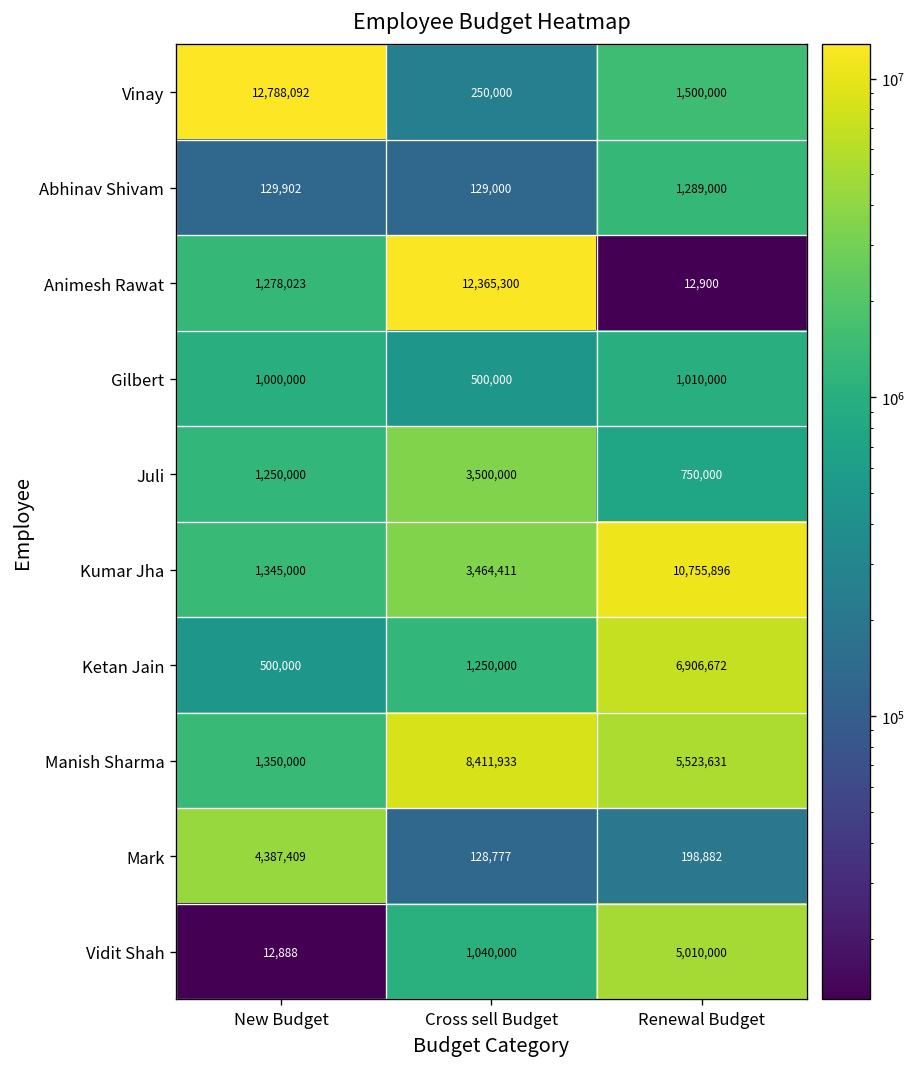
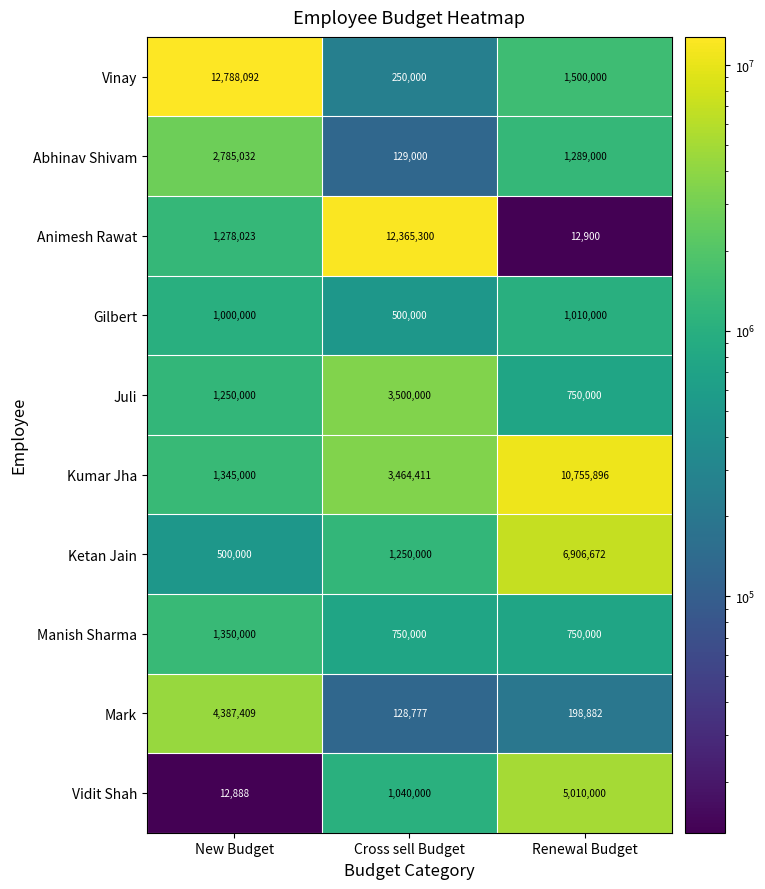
Abhinav Shivam, New Budget: 129,902 -> 2,785,032
Manish Sharma, Cross sell Budget: 8,411,933 -> 750,000
Manish Sharma, Renewal Budget: 5,523,631 -> 750,000
